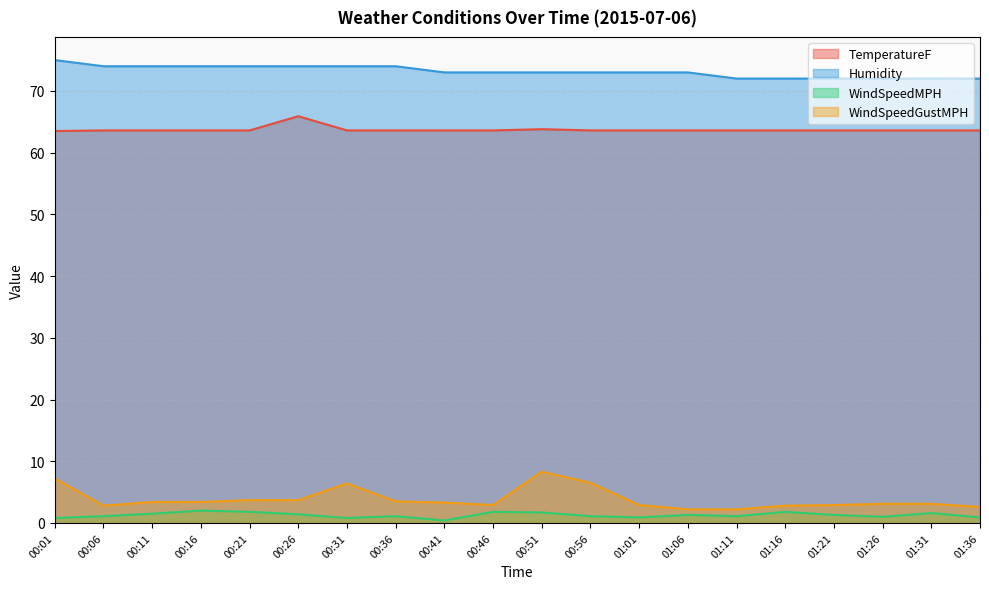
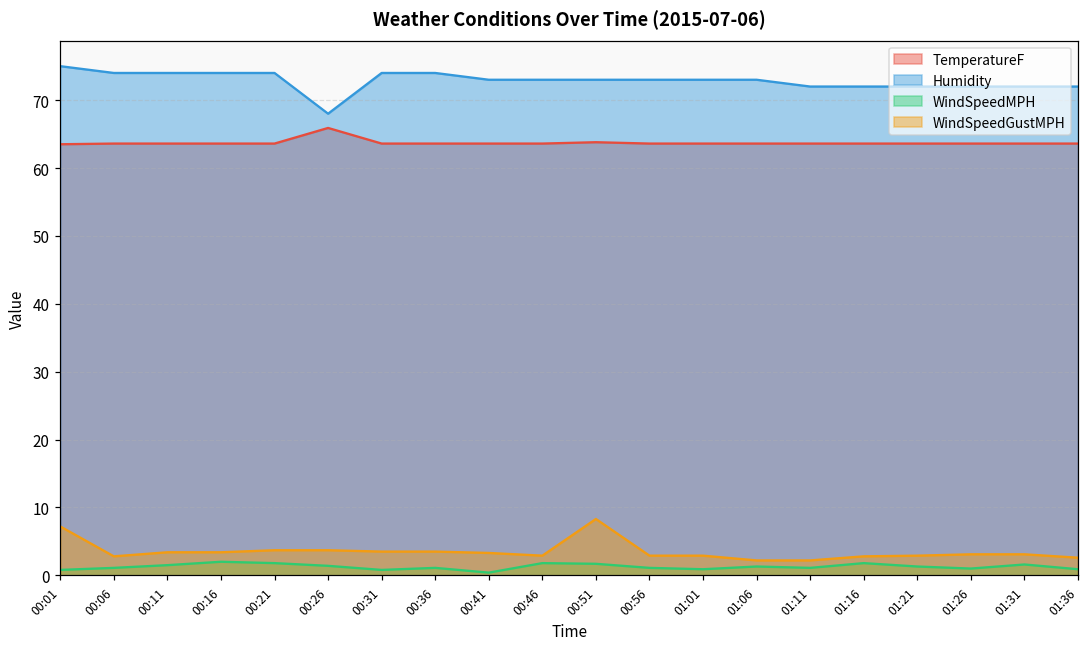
Humidity, 00:26: 74 -> 68
WindSpeedGustMPH, 00:31: 6 -> 4
WindSpeedGustMPH, 00:56: 7 -> 3
